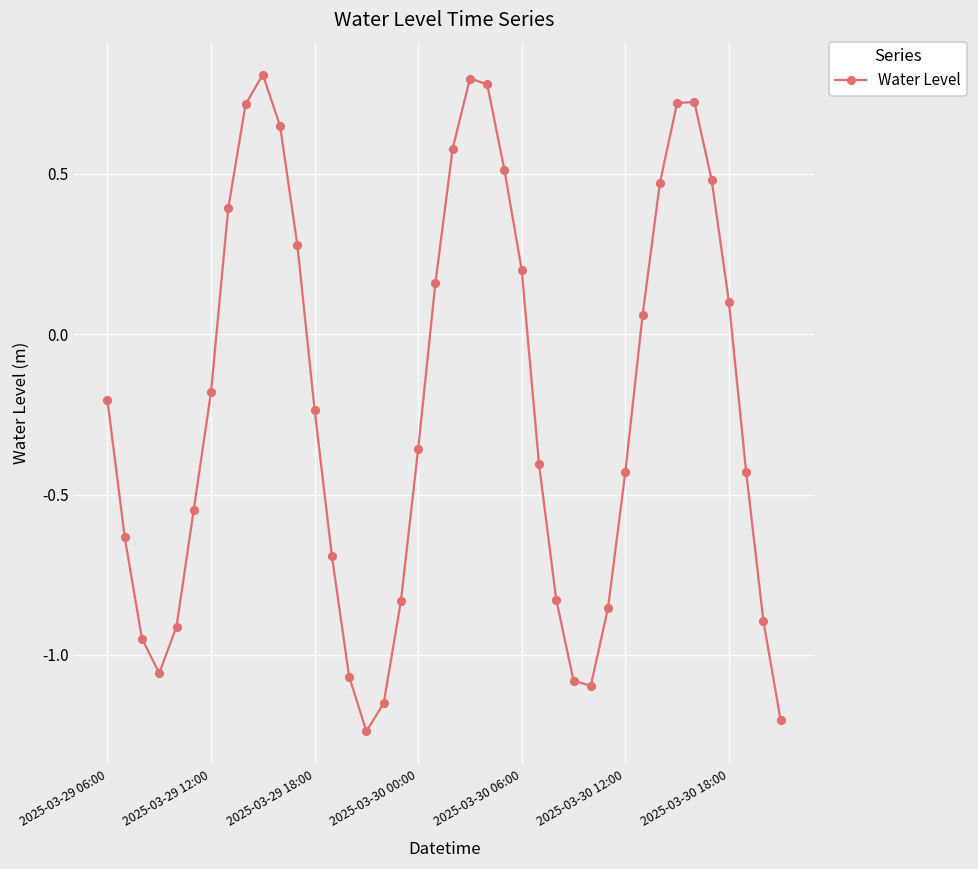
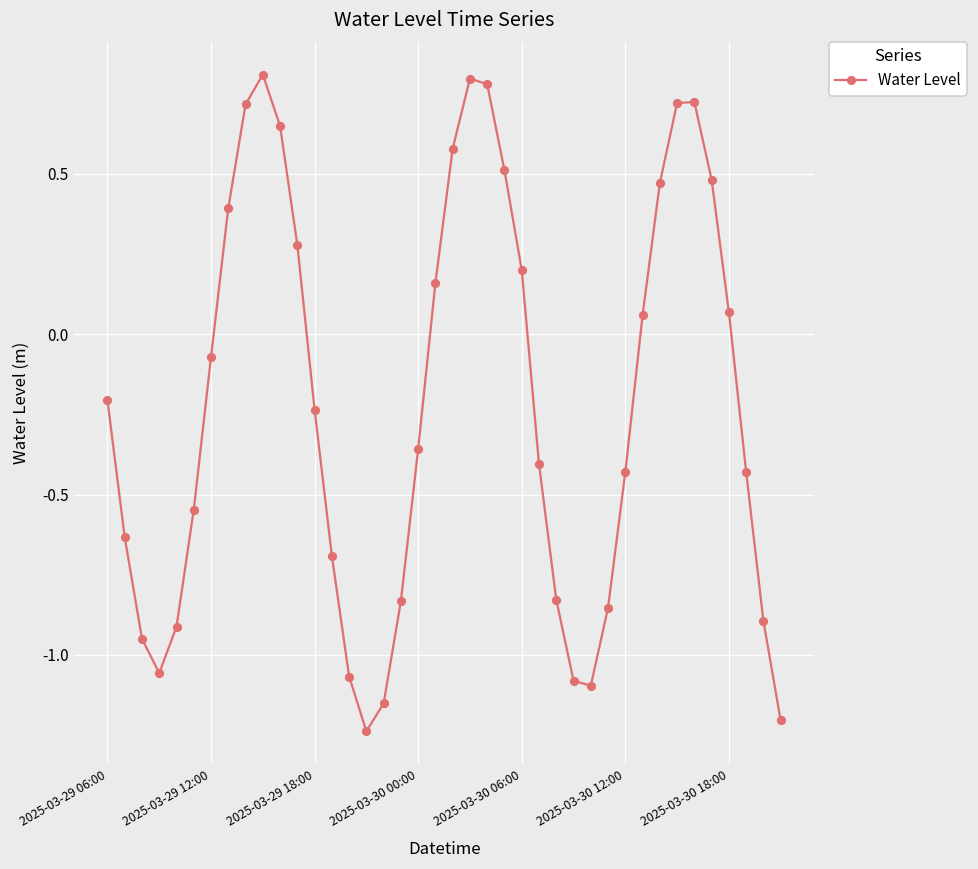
2025-03-29 12:00: -0.18 -> -0.07
2025-03-30 18:00: 0.10 -> 0.07
